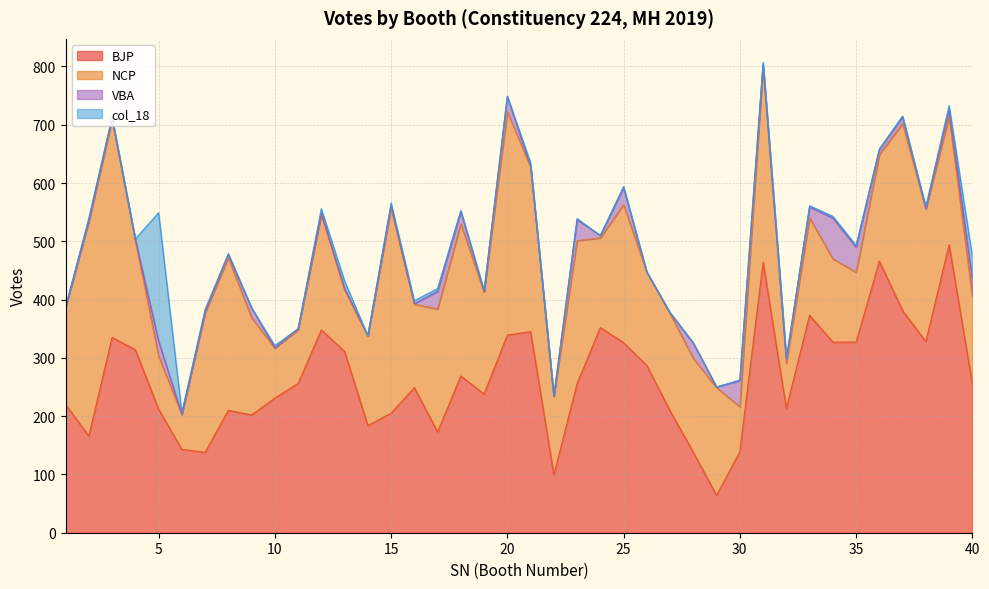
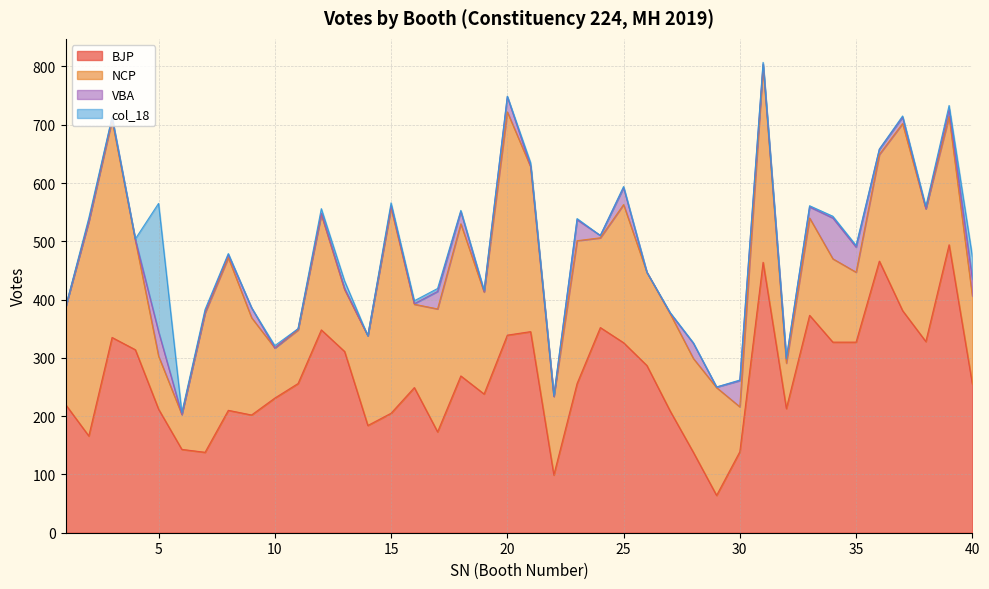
VBA, 5: 30 -> 40
